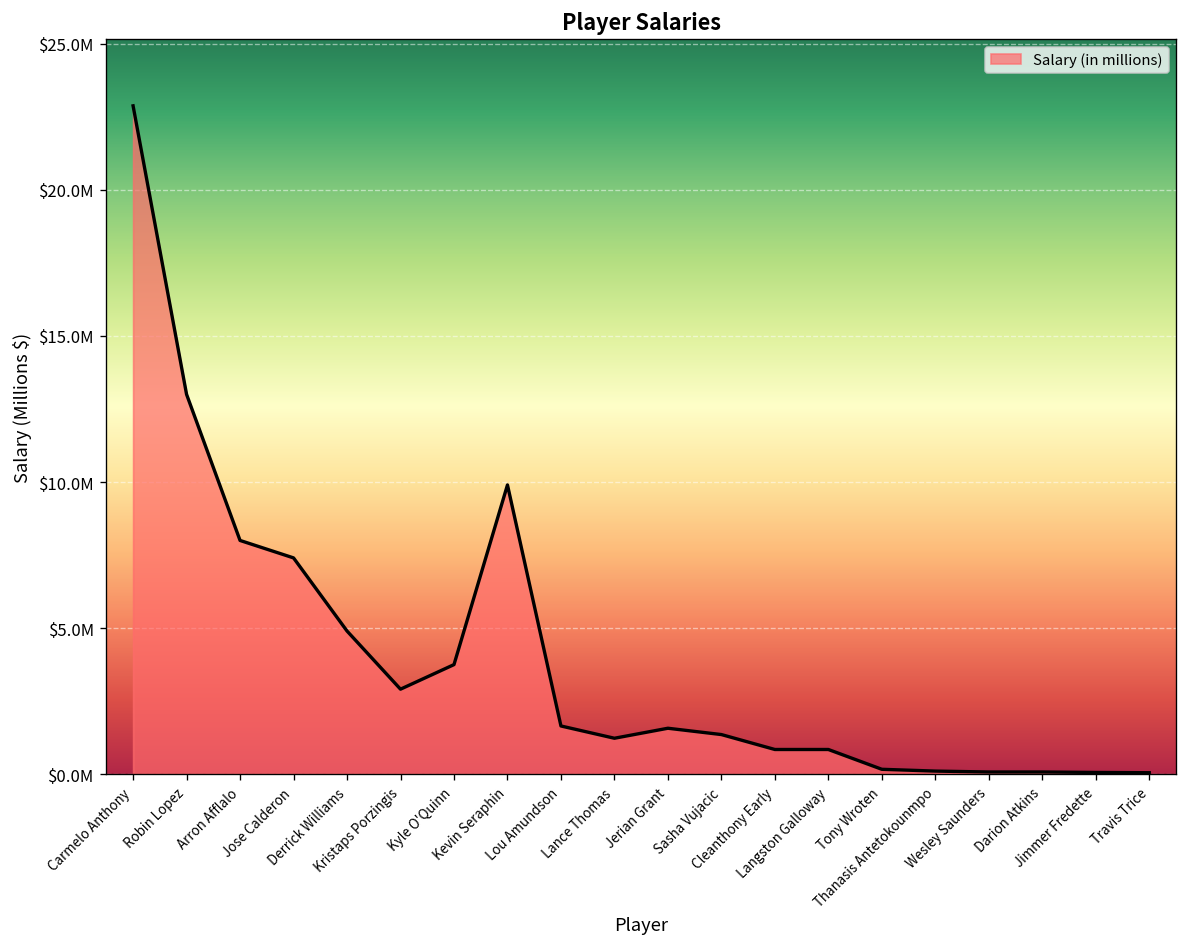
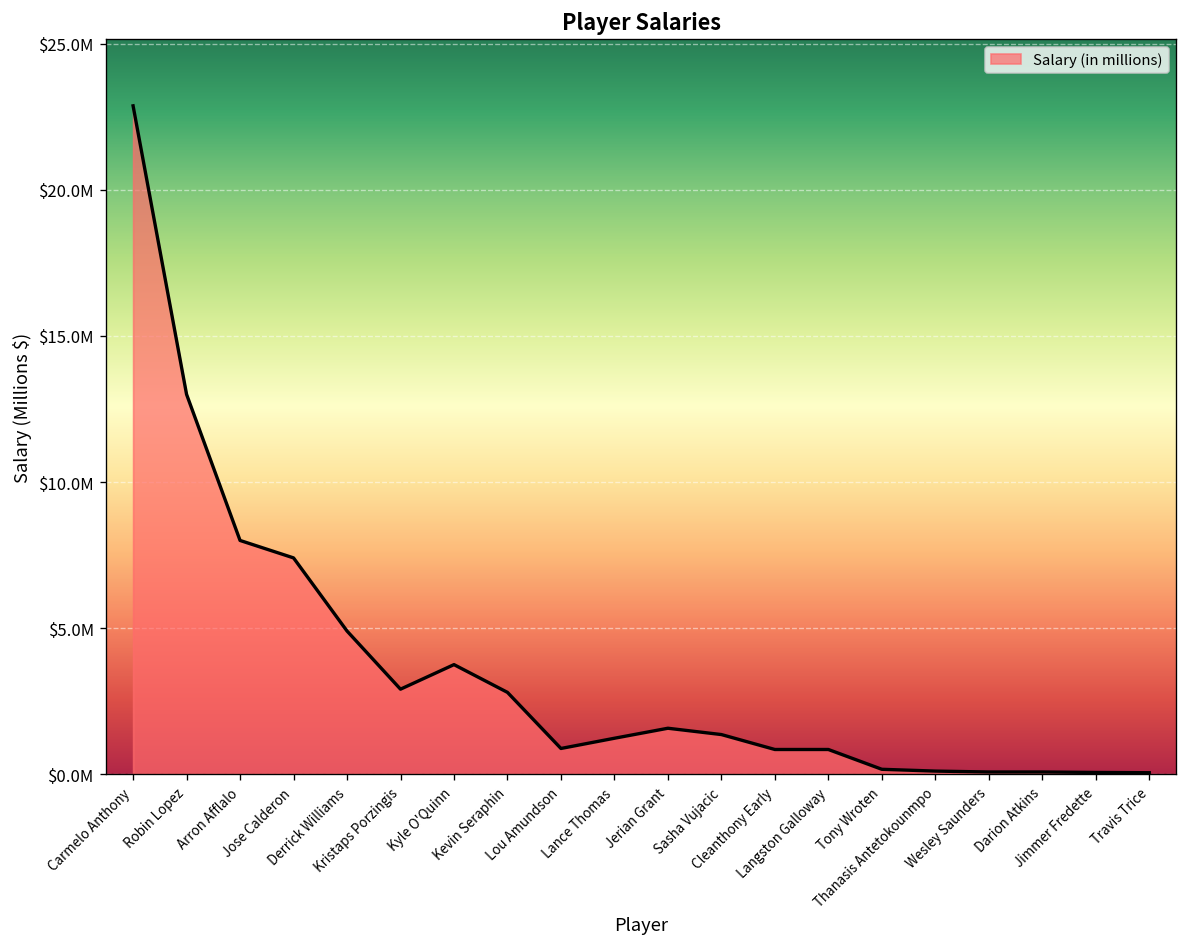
Kevin Seraphin: $9900000 -> $2800000
Lou Amundson: $1700000 -> $900000
